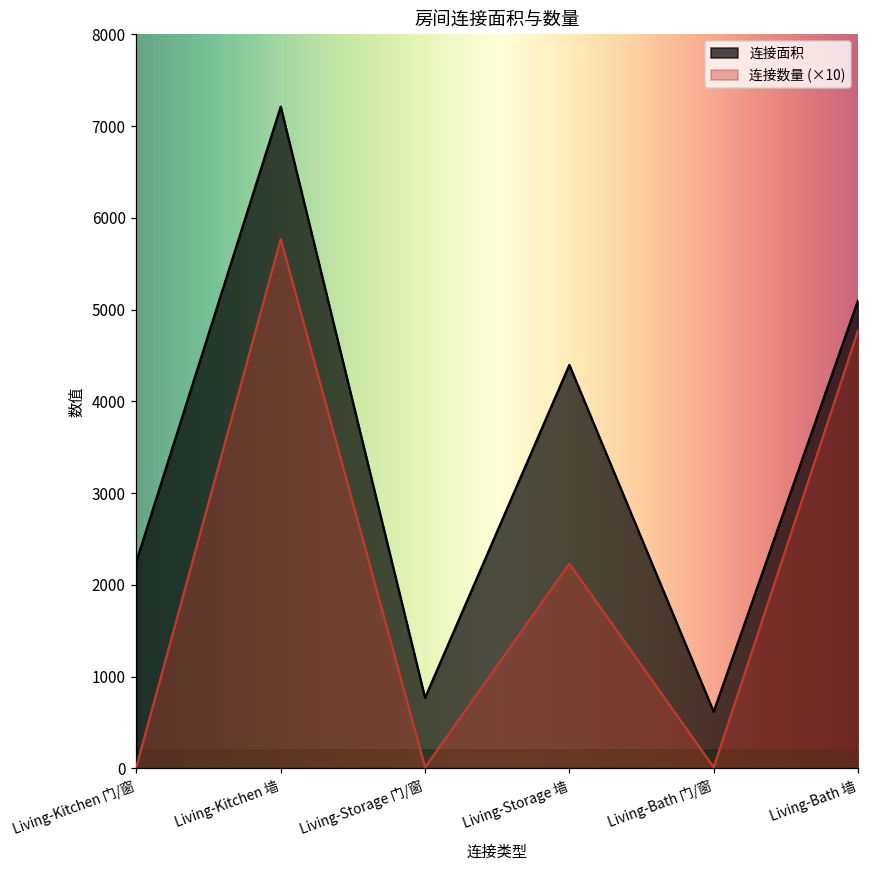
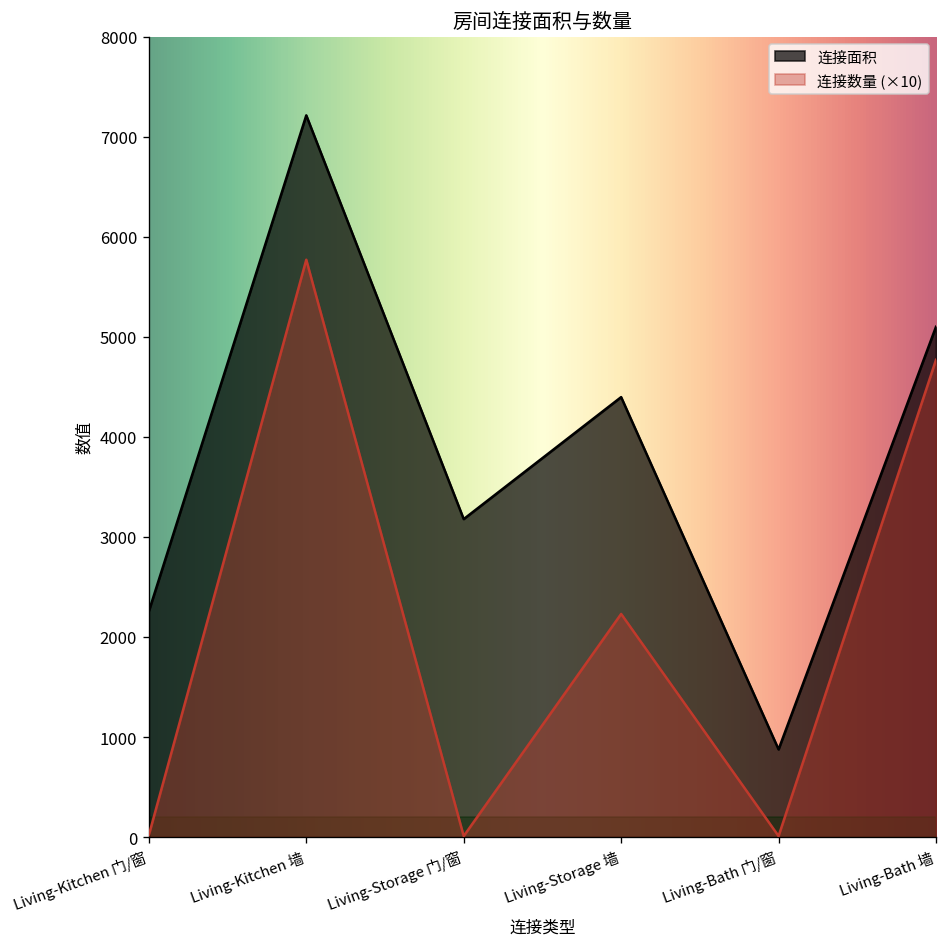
连接面积, Living-Storage 门/窗: 800 -> 3200
连接面积, Living-Bath 门/窗: 600 -> 900
